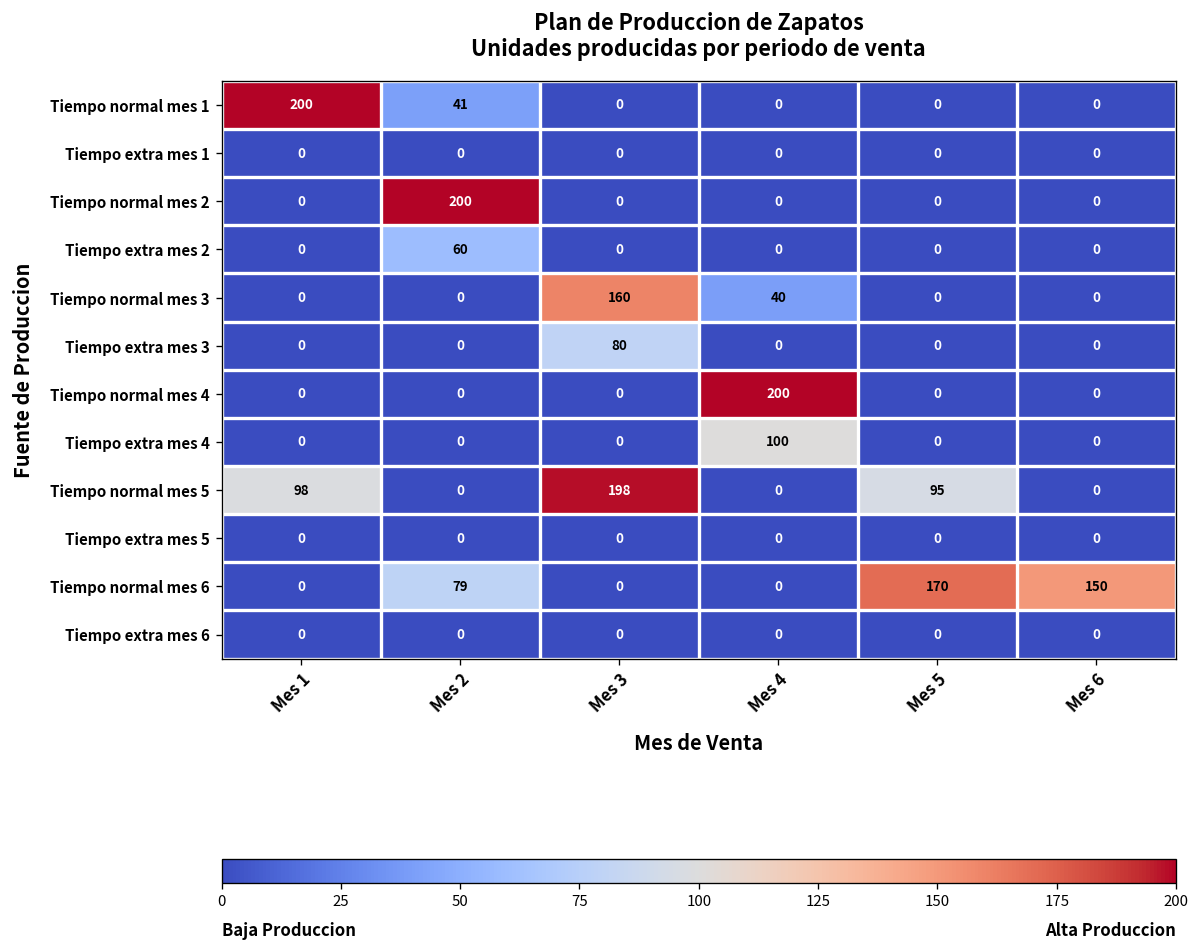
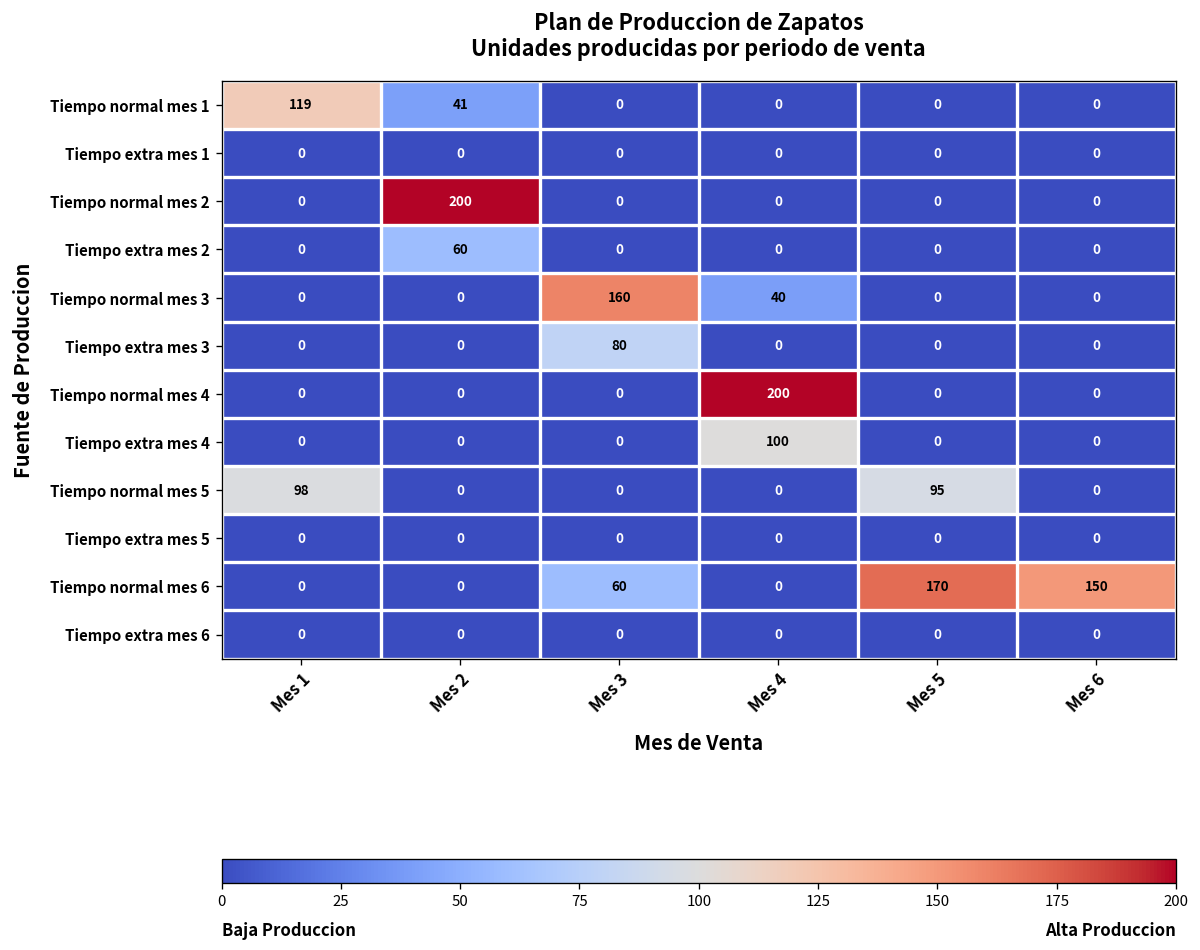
Tiempo normal mes 1, Mes 1: 200 -> 119
Tiempo normal mes 5, Mes 3: 198 -> 0
Tiempo normal mes 6, Mes 2: 79 -> 0
Tiempo normal mes 6, Mes 3: 0 -> 60
